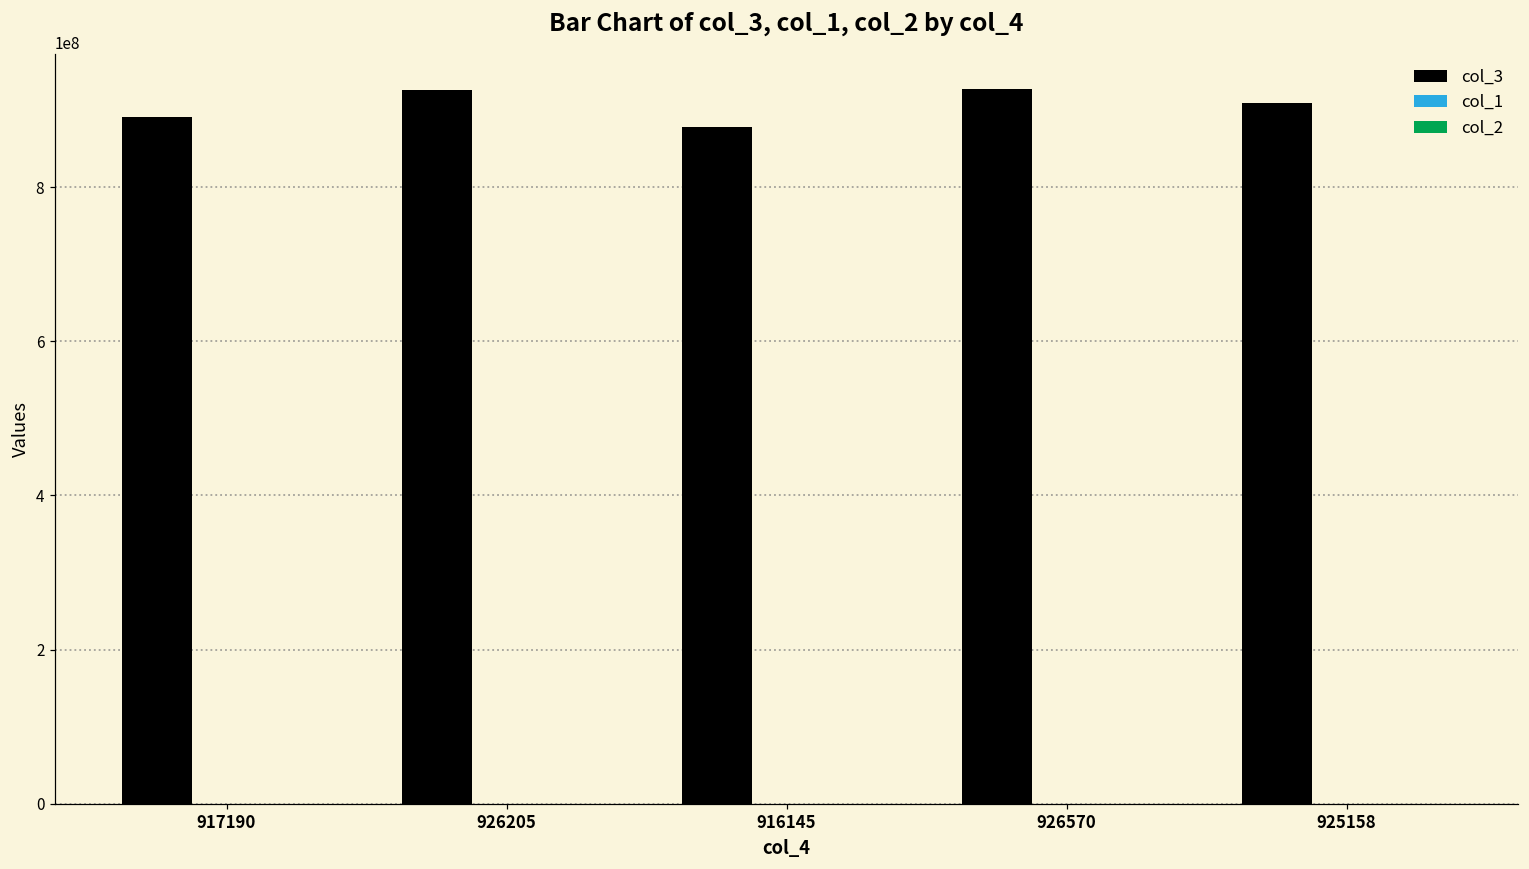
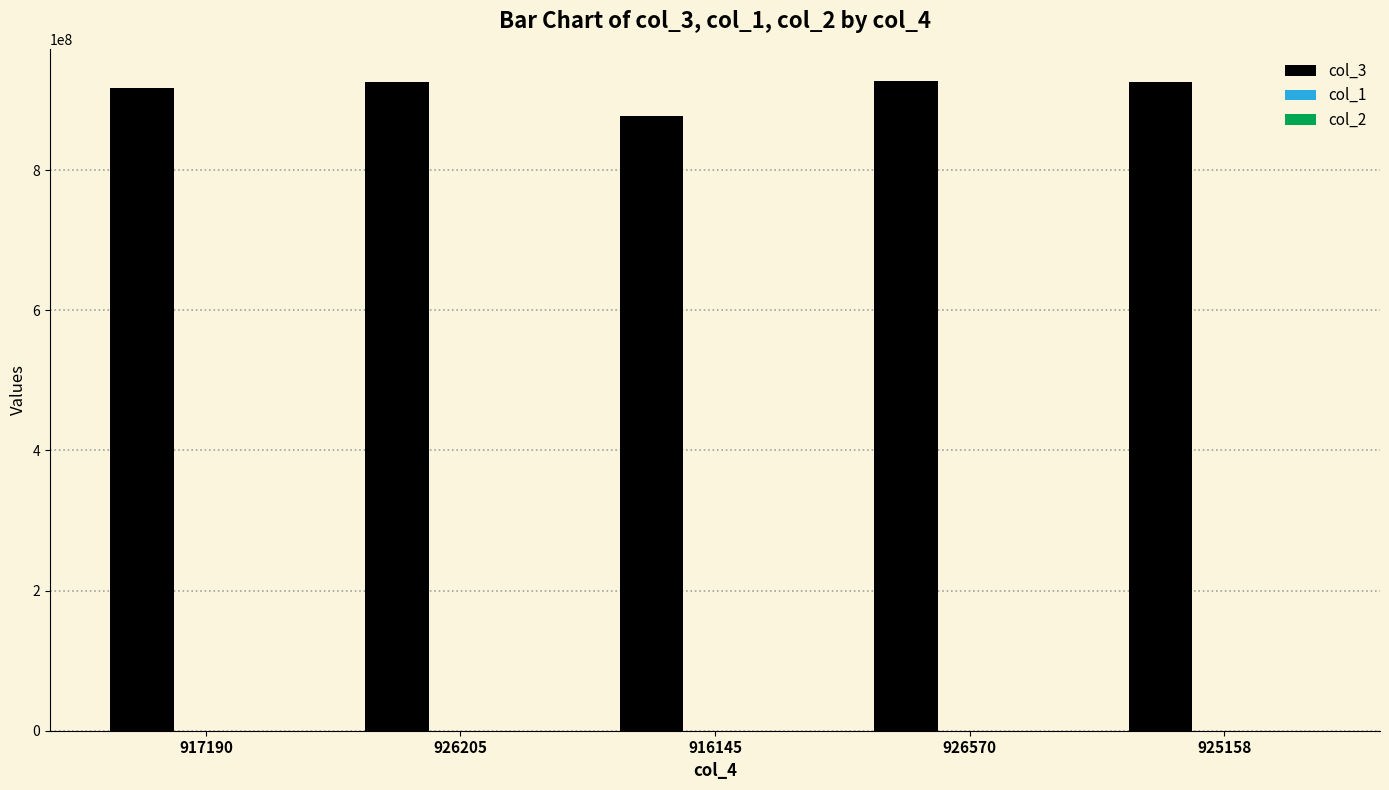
col_3, 917190: 890000000 -> 920000000
col_3, 925158: 910000000 -> 930000000
